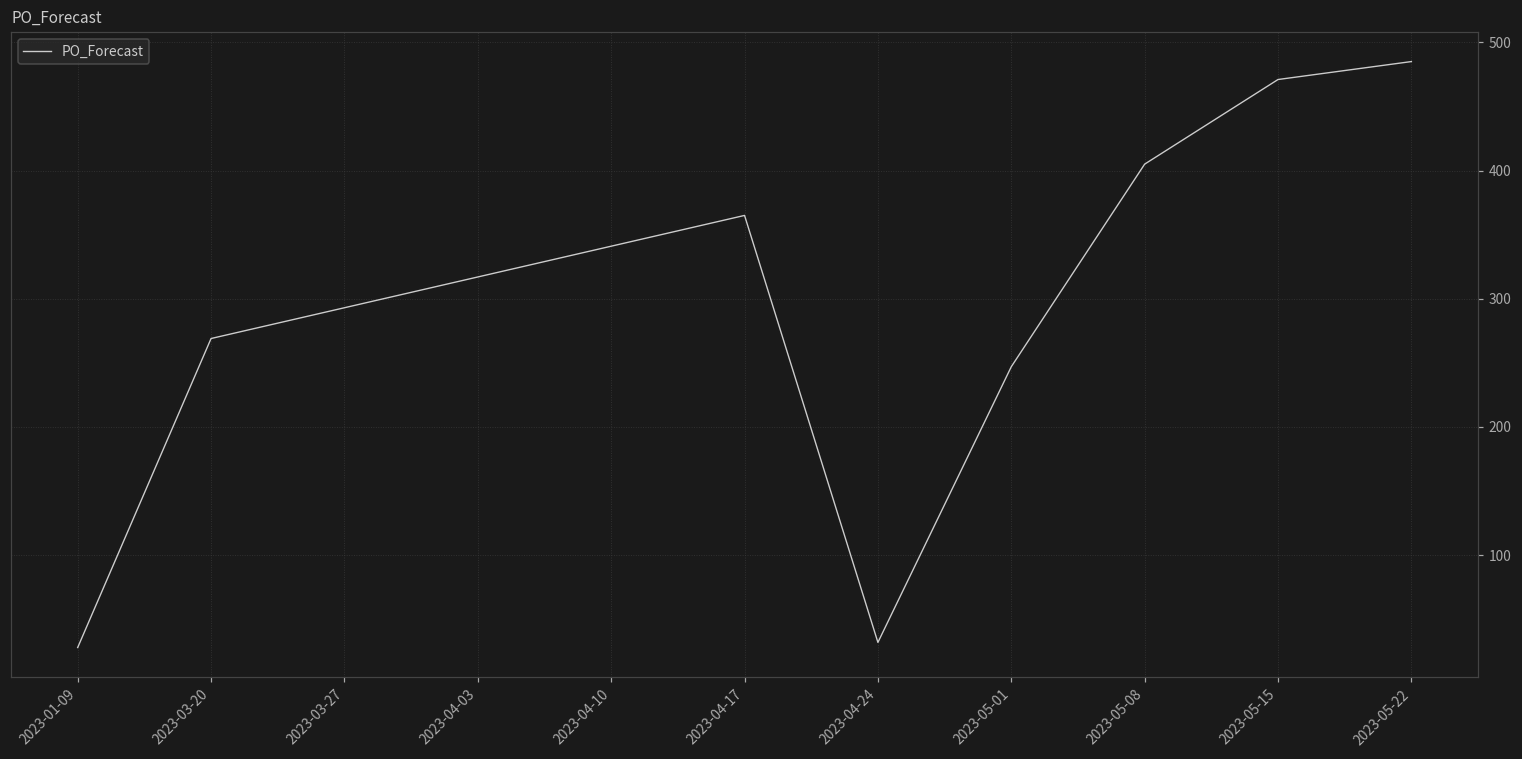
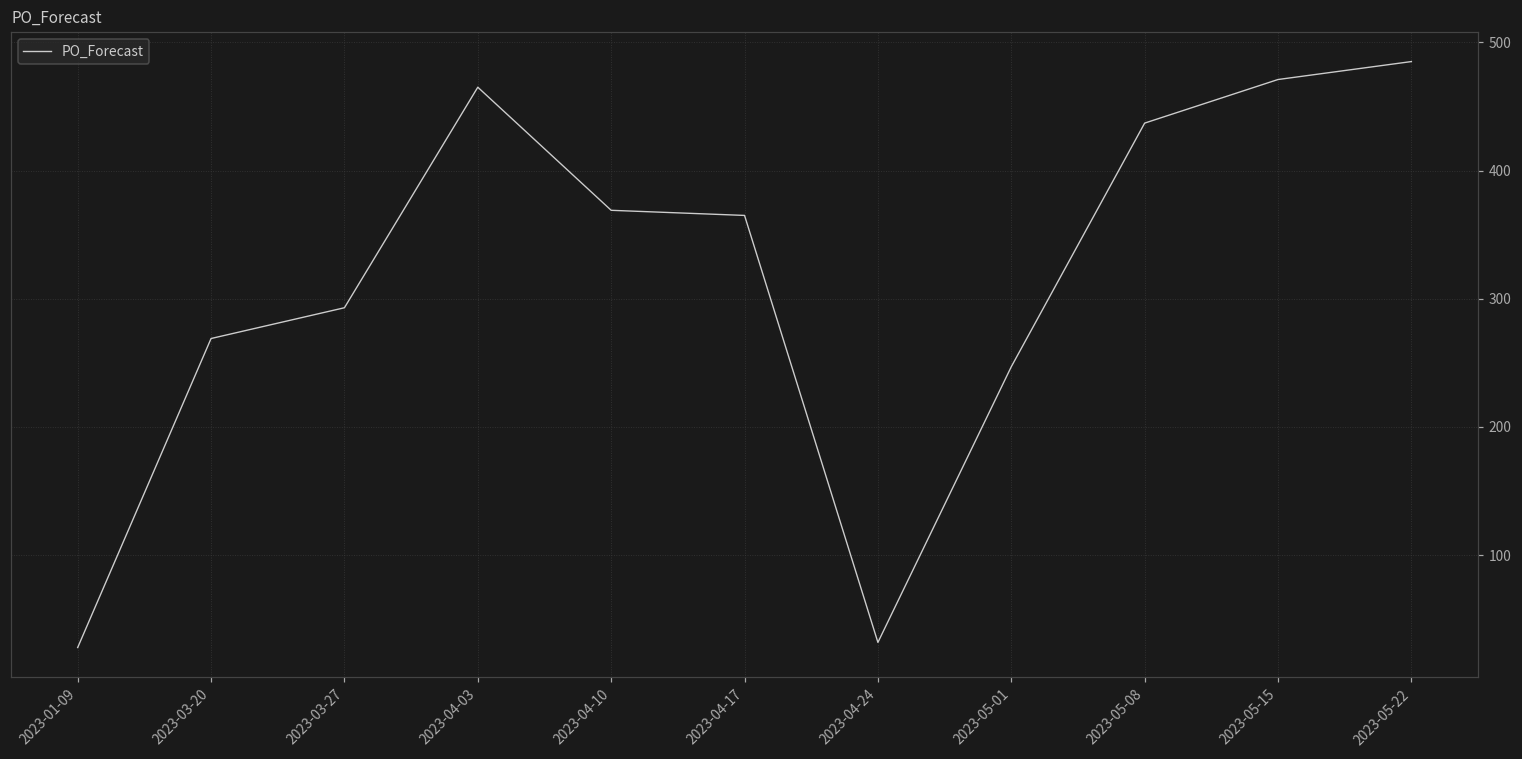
2023-04-03: 317 -> 465
2023-04-10: 341 -> 369
2023-05-08: 405 -> 437
